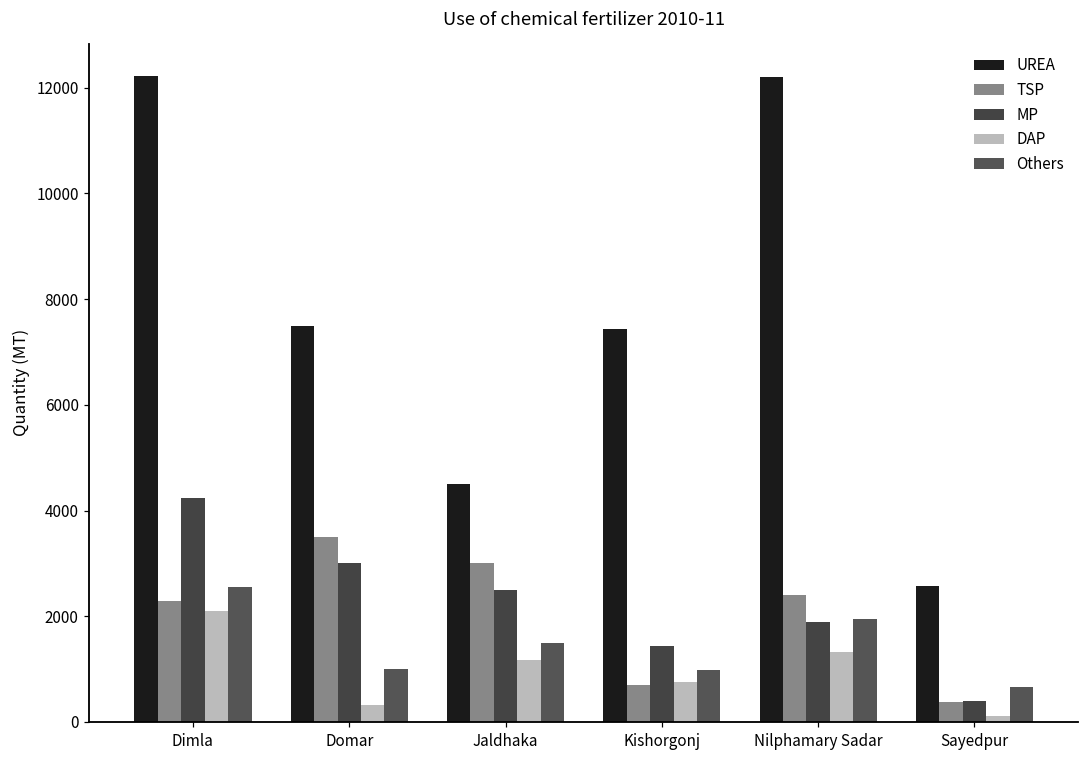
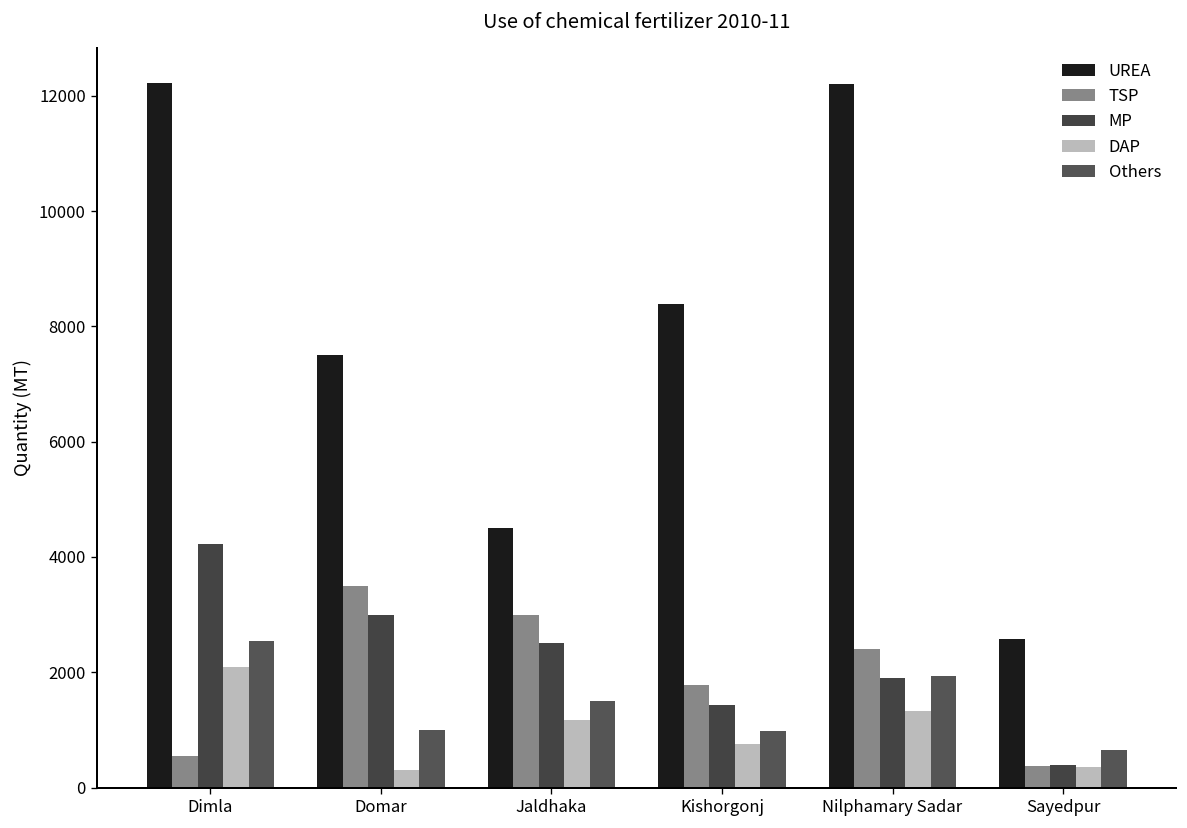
TSP, Dimla: 2300 -> 500
UREA, Kishorgonj: 7400 -> 8400
TSP, Kishorgonj: 700 -> 1800
DAP, Sayedpur: 100 -> 400
